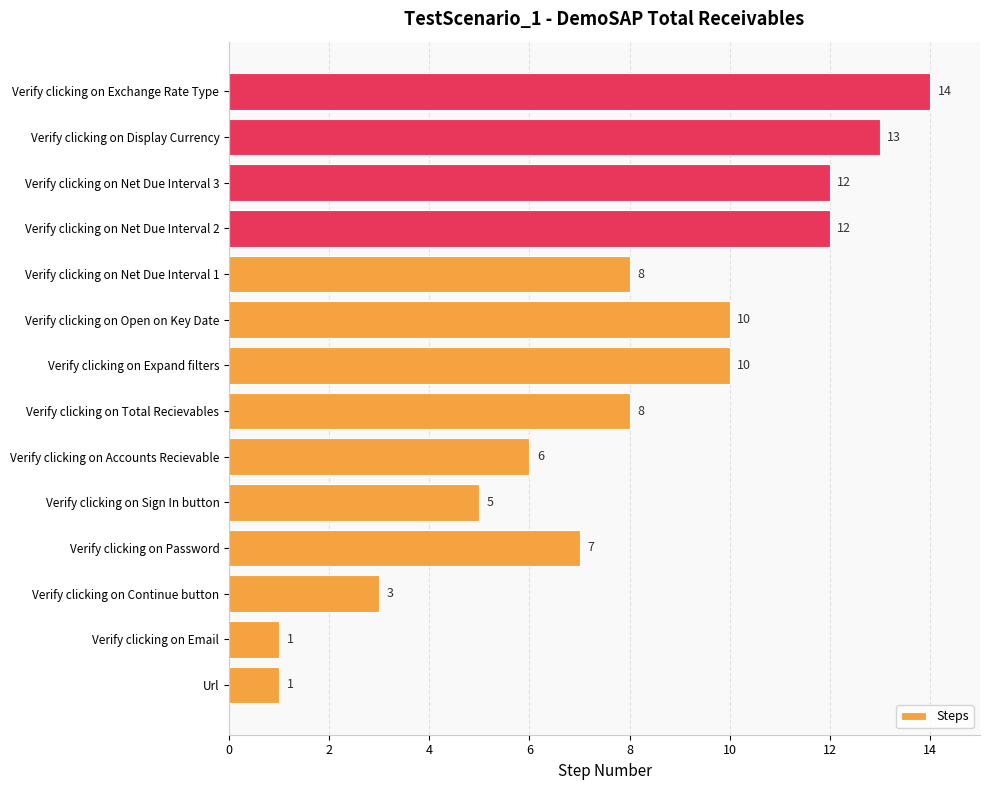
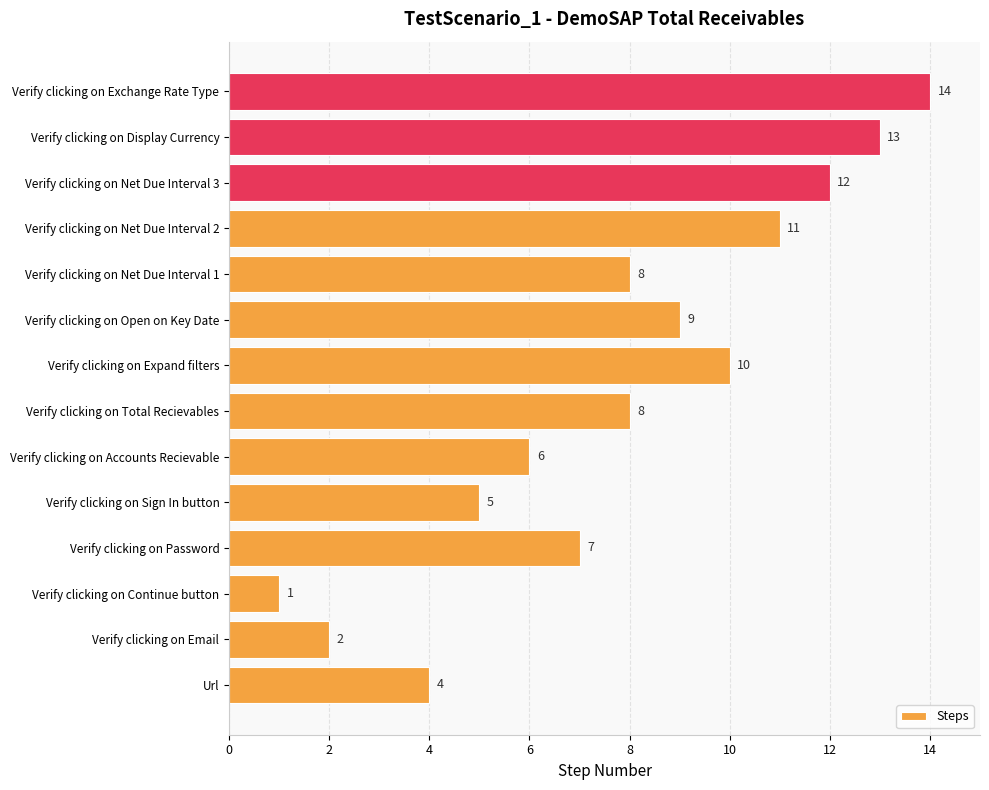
Verify clicking on Net Due Interval 2: 12 -> 11
Verify clicking on Open on Key Date: 10 -> 9
Verify clicking on Continue button: 3 -> 1
Verify clicking on Email: 1 -> 2
Url: 1 -> 4
